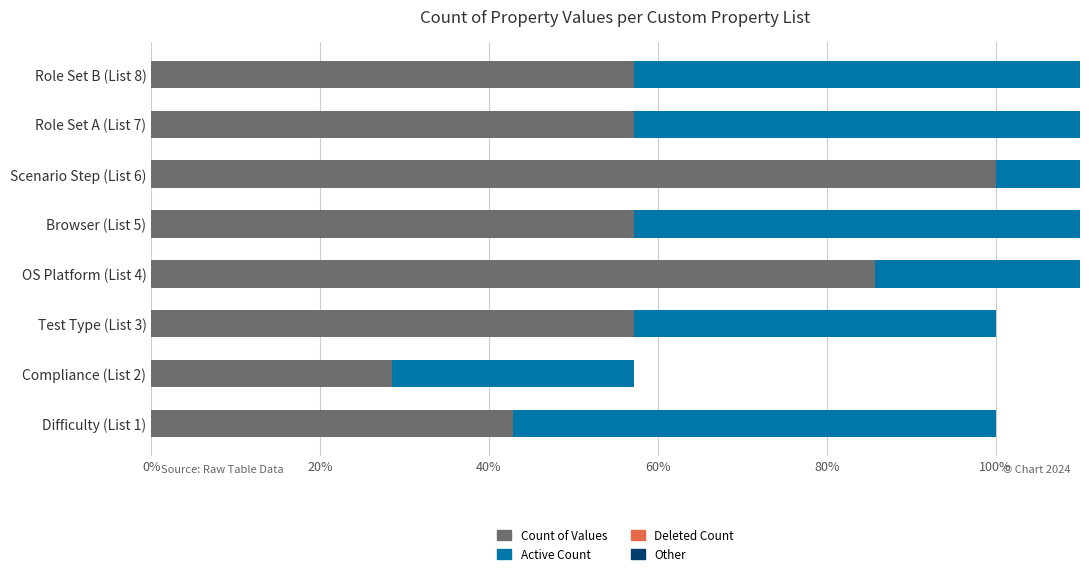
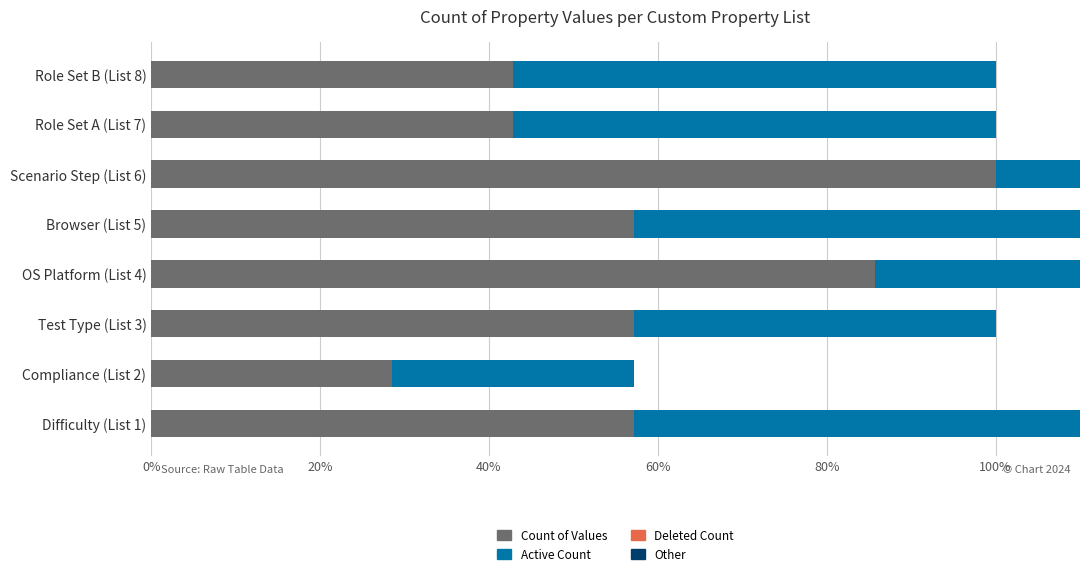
Count of Values, Role Set B (List 8): 57% -> 43%
Count of Values, Role Set A (List 7): 57% -> 43%
Count of Values, Difficulty (List 1): 43% -> 57%
